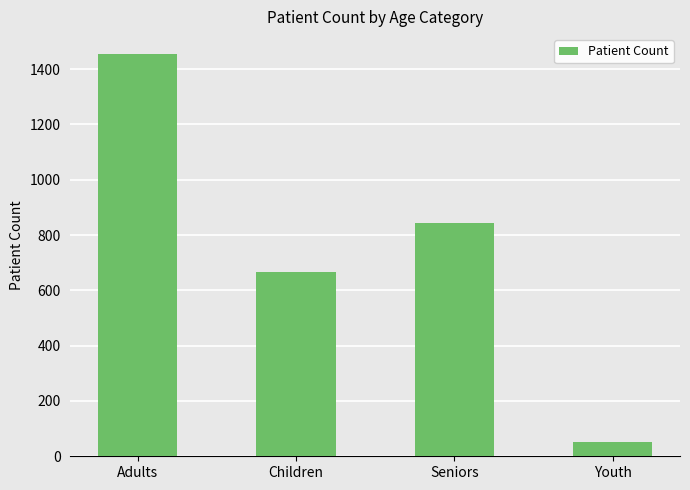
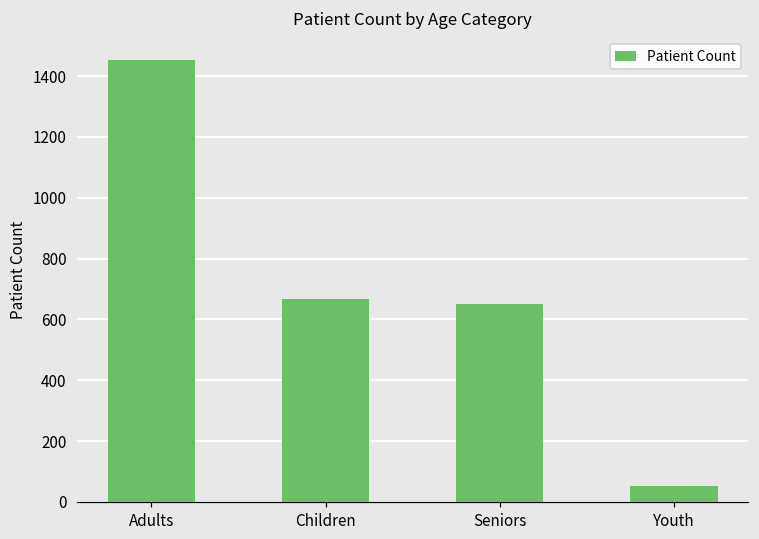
Seniors: 840 -> 650
